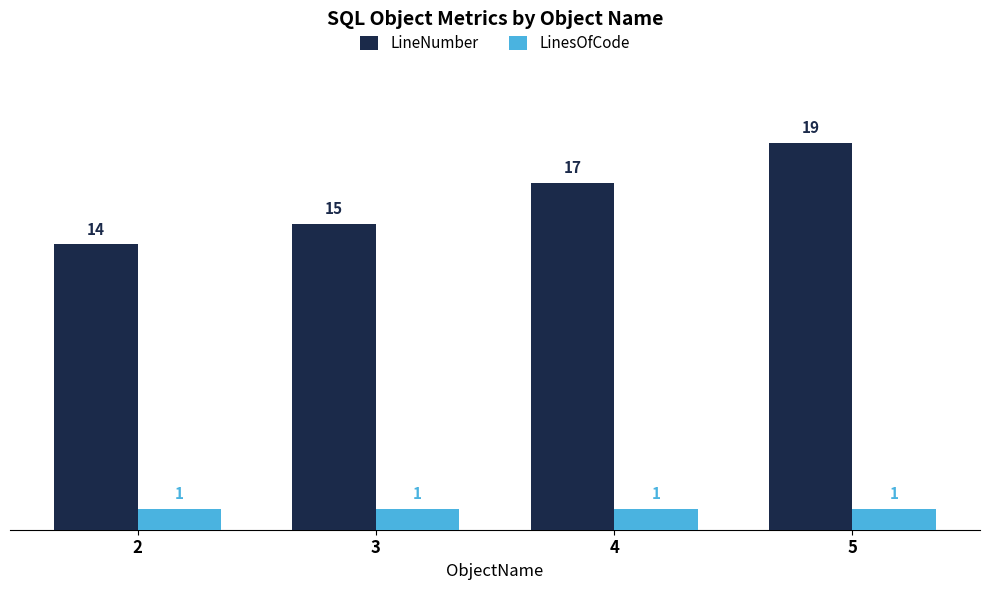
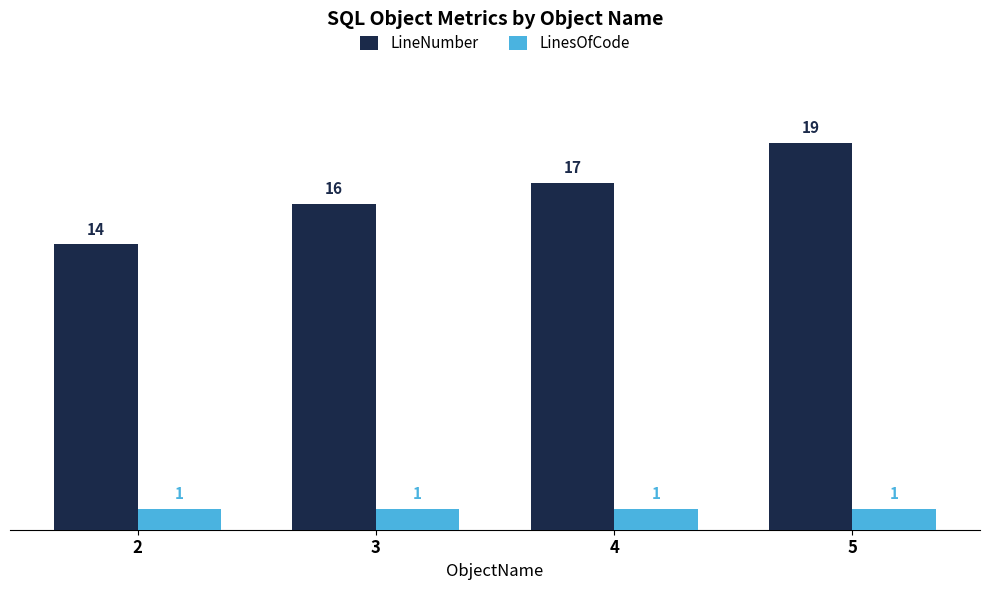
LineNumber, 3: 15 -> 16
